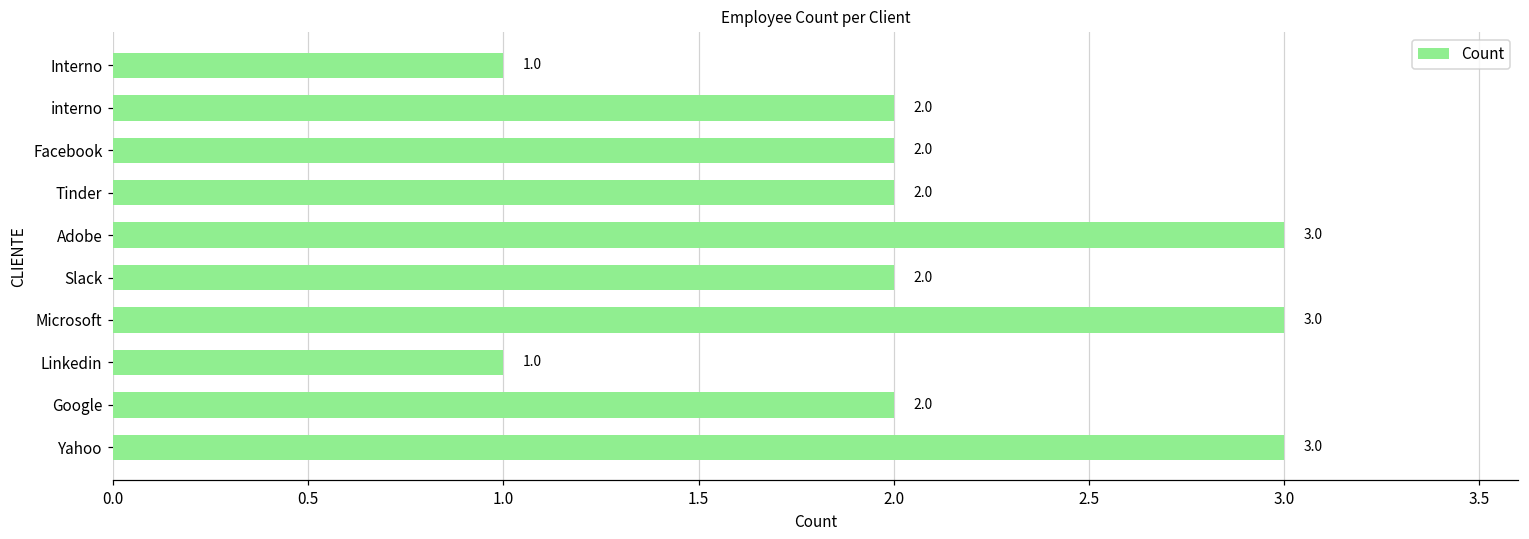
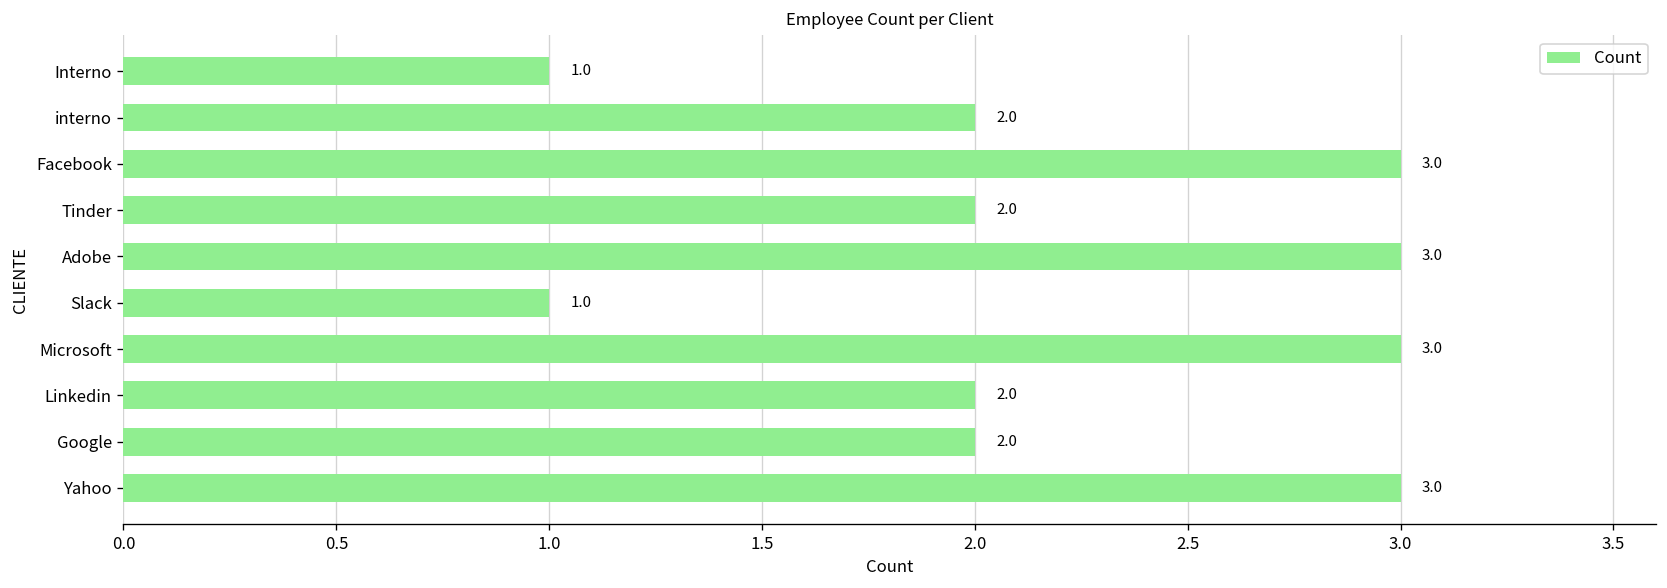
Facebook: 2.0 -> 3.0
Slack: 2.0 -> 1.0
Linkedin: 1.0 -> 2.0
